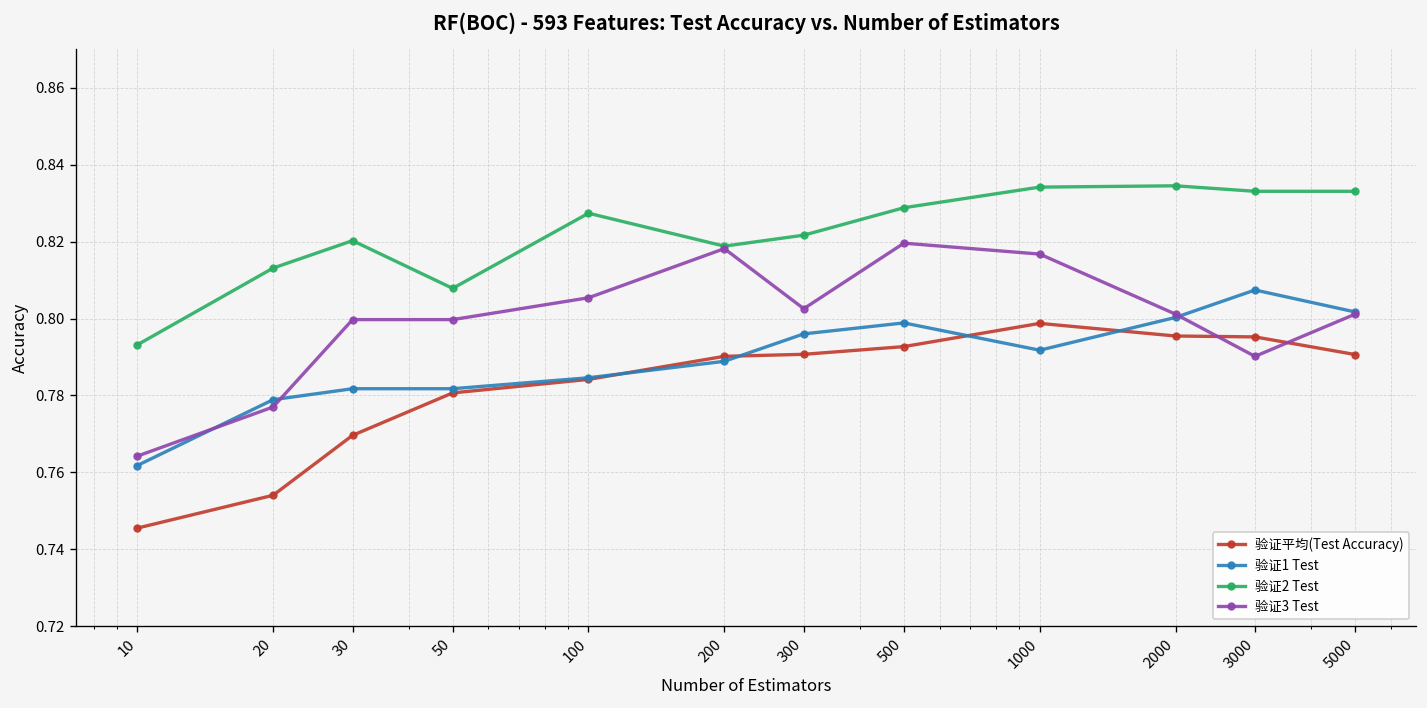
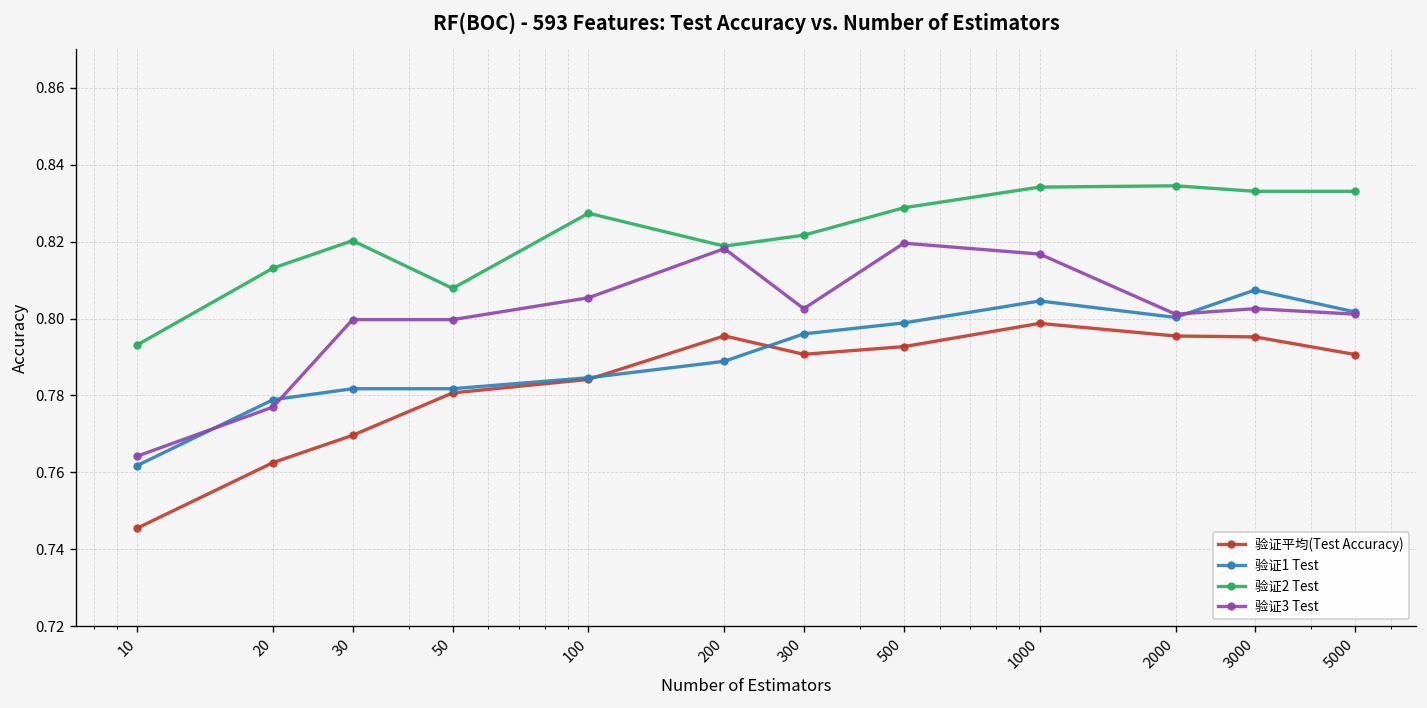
验证平均(Test Accuracy), 20: 0.754 -> 0.763
验证平均(Test Accuracy), 200: 0.790 -> 0.795
验证1 Test, 1000: 0.792 -> 0.805
验证3 Test, 3000: 0.790 -> 0.803
